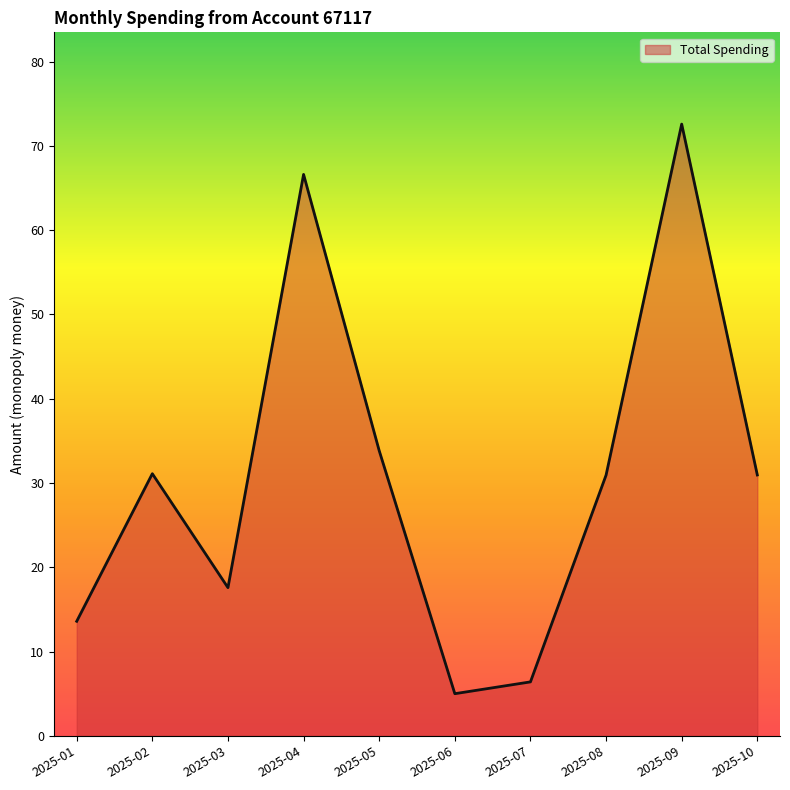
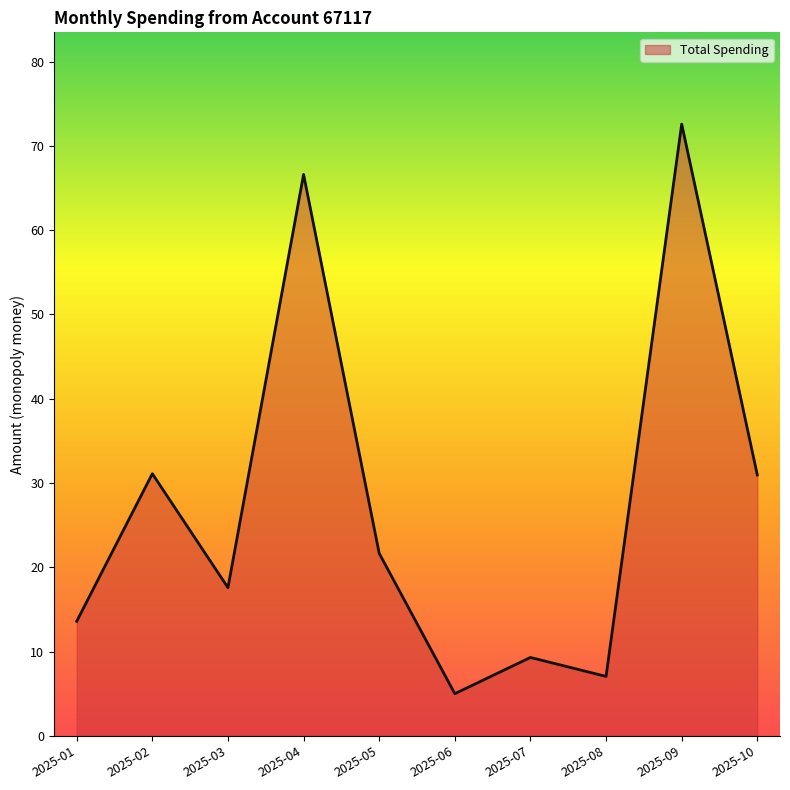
2025-05: 34 -> 22
2025-07: 6 -> 9
2025-08: 31 -> 7
